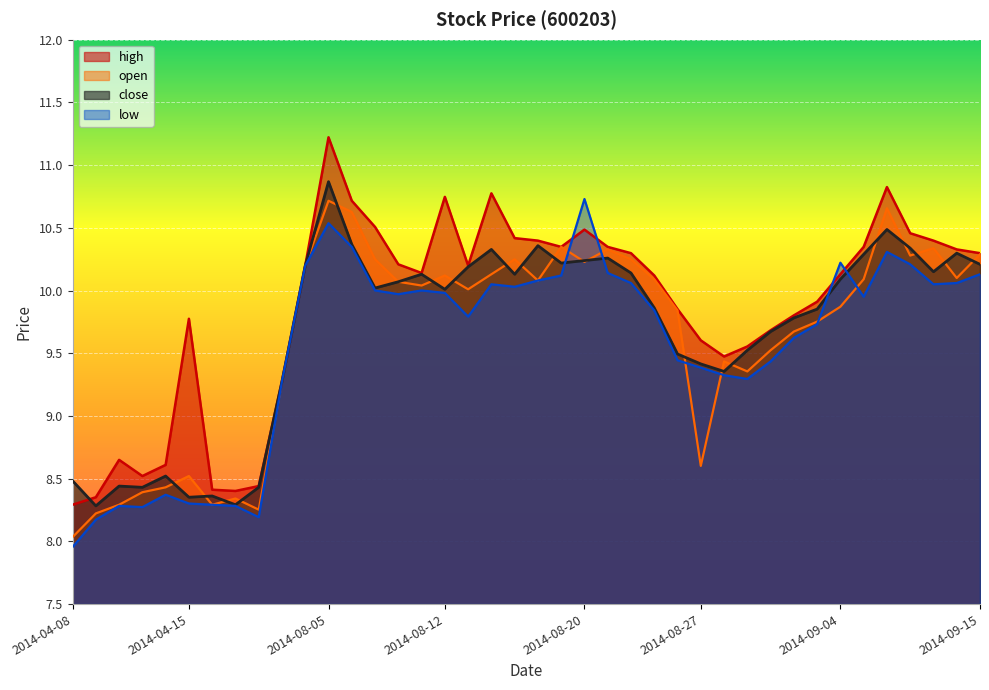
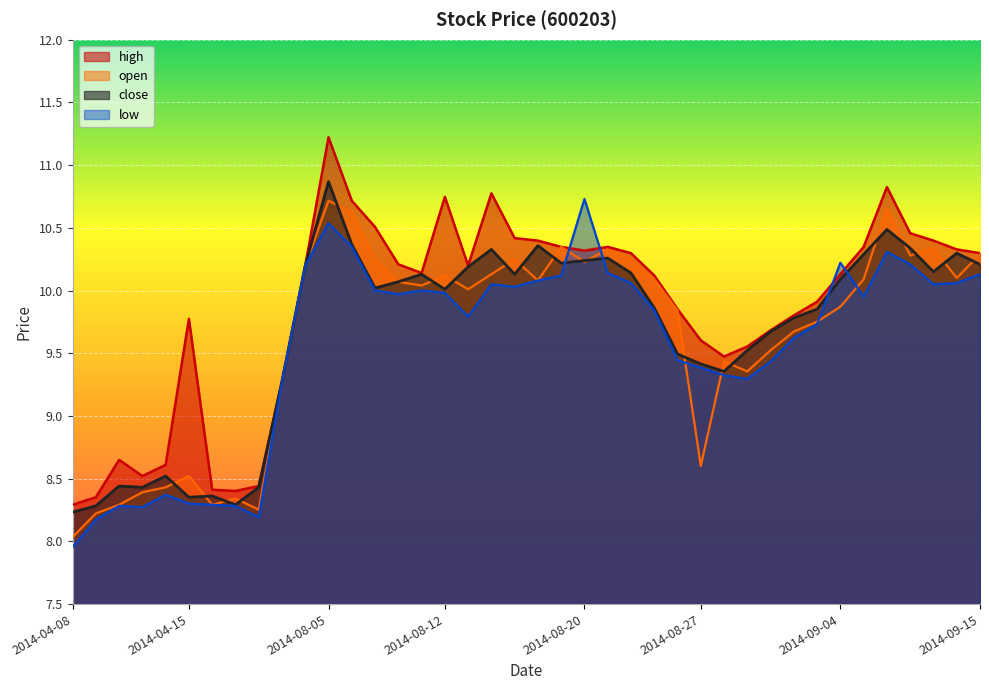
close, 2014-04-08: 8.48 -> 8.23
high, 2014-08-20: 10.49 -> 10.32
